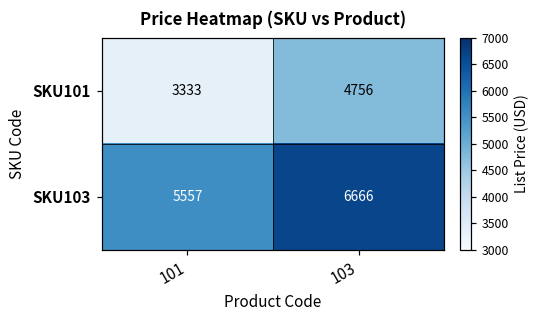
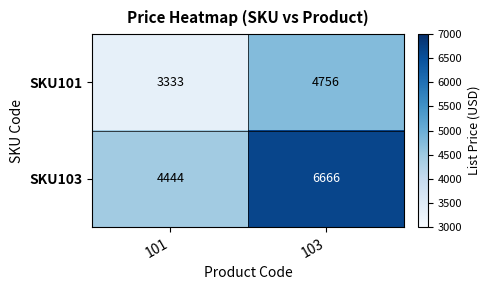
SKU103, 101: 5557 -> 4444
